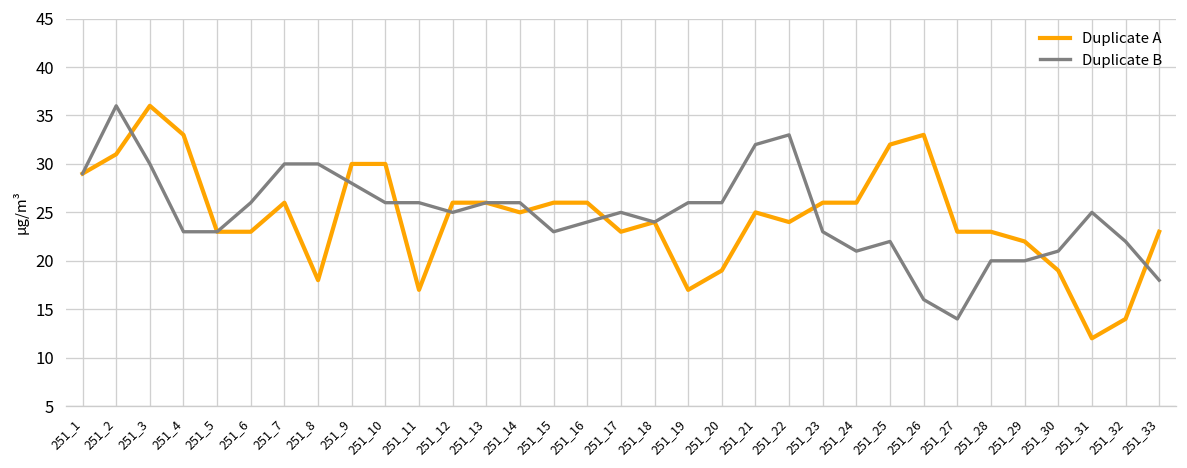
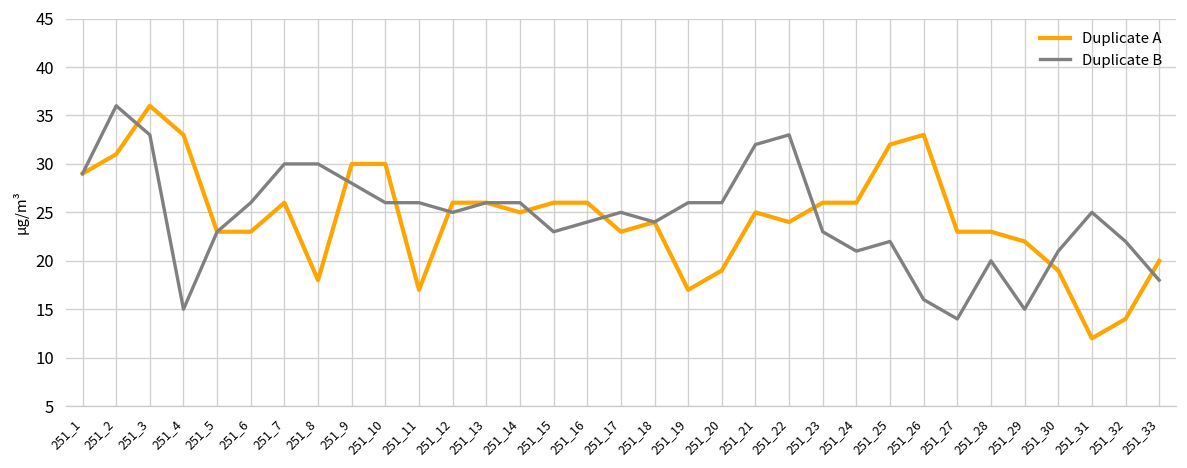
Duplicate B, 251_3: 30 -> 33
Duplicate B, 251_4: 23 -> 15
Duplicate B, 251_29: 20 -> 15
Duplicate A, 251_33: 23 -> 20
